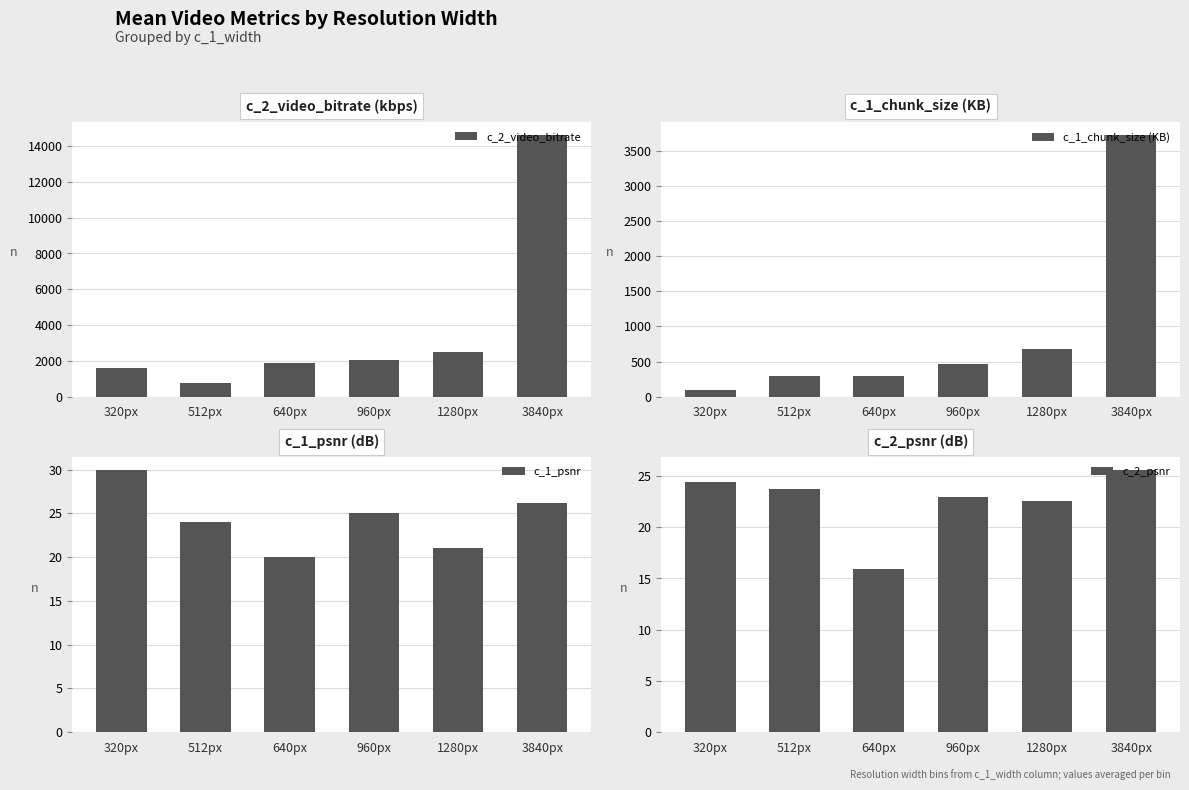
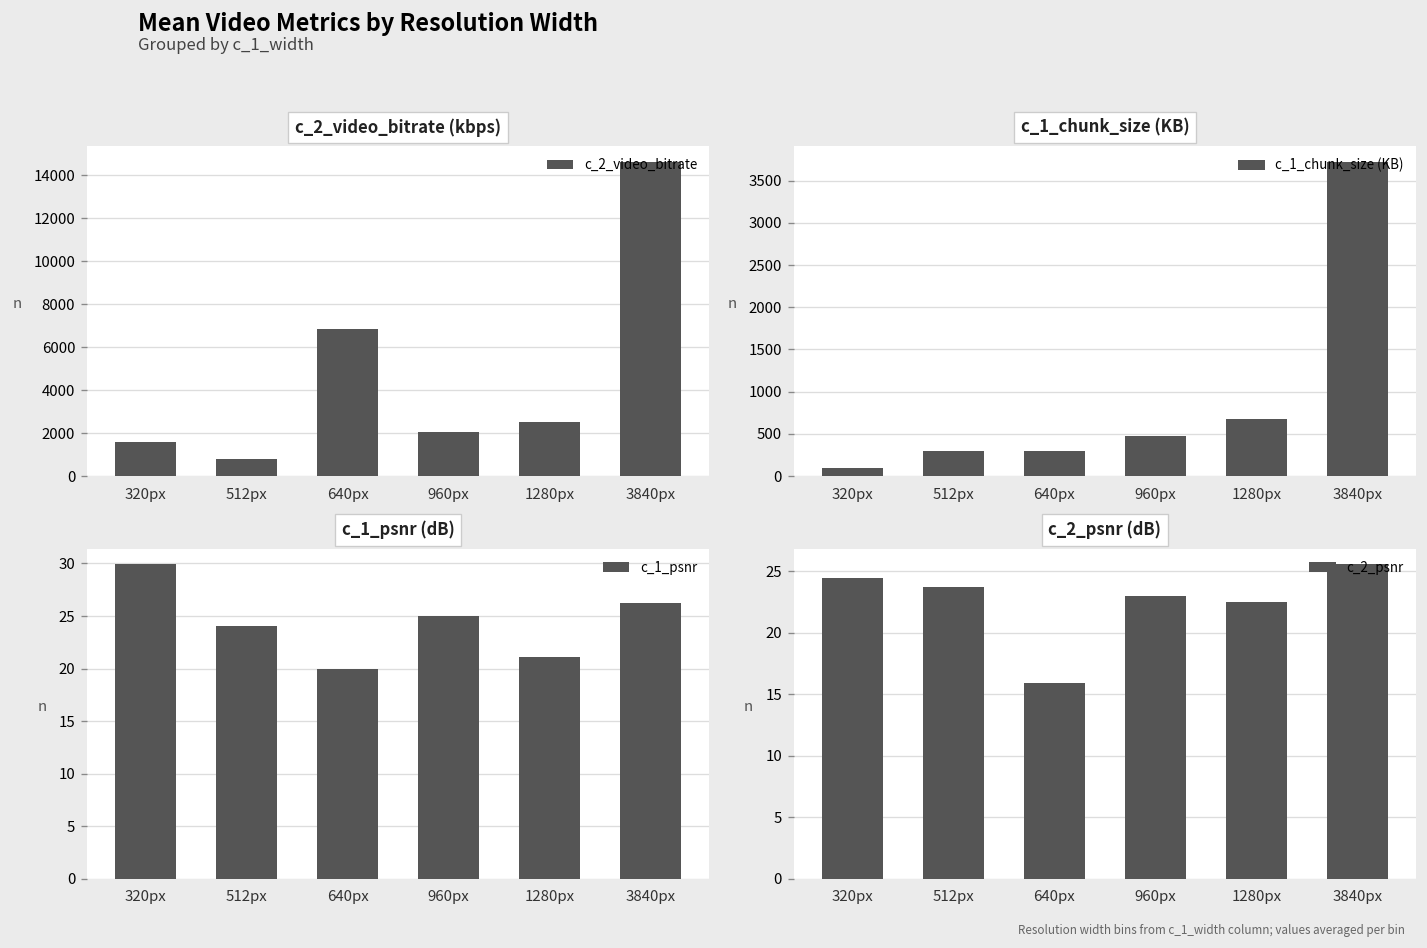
c_2_video_bitrate (kbps), 640px: 1900 -> 6800
